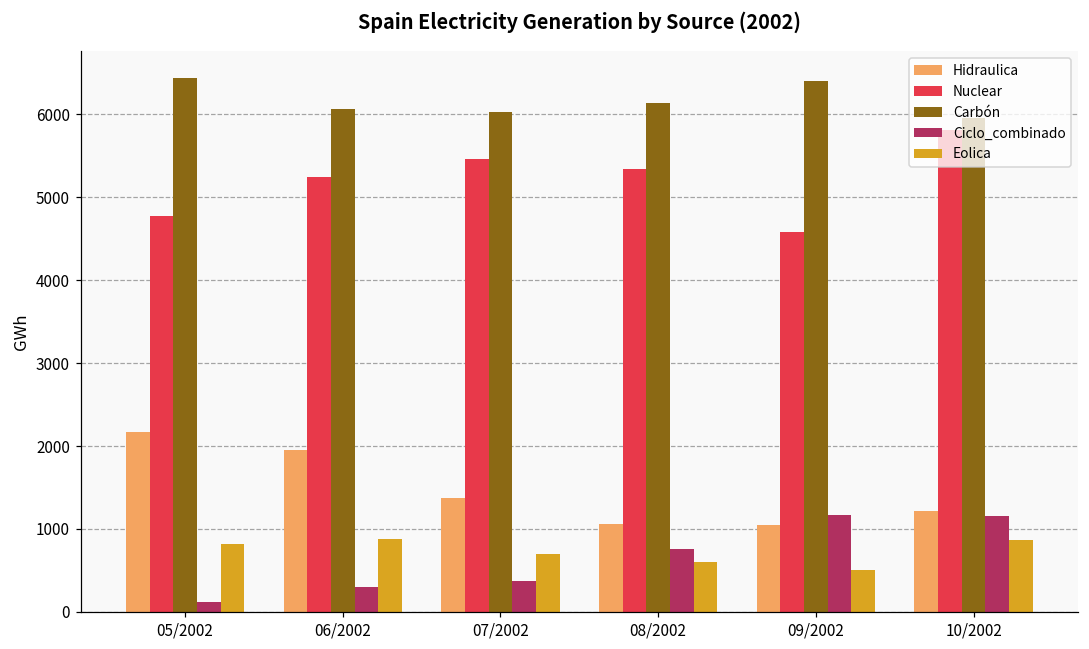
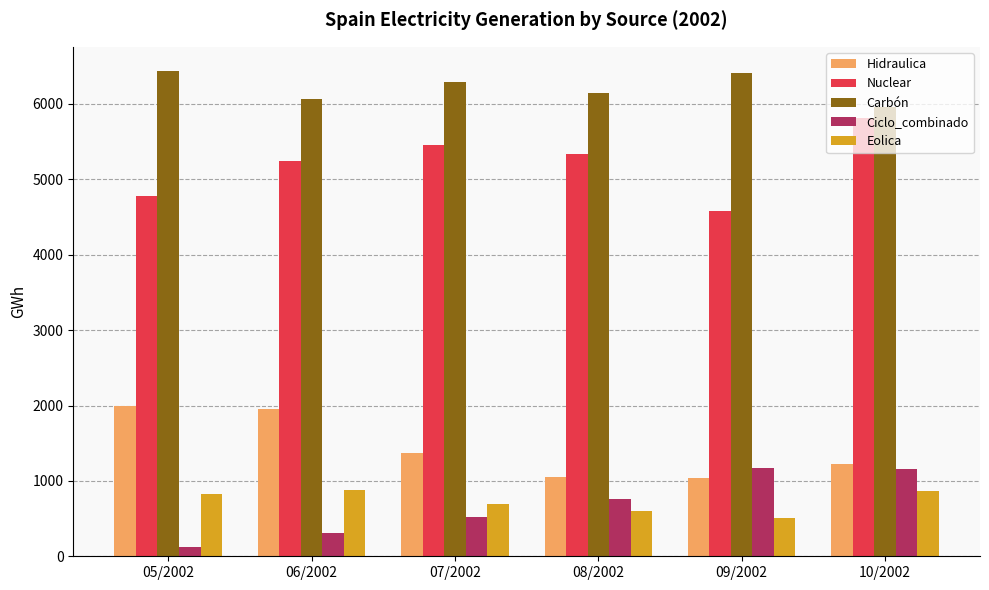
Hidraulica, 05/2002: 2200 -> 2000
Carbón, 07/2002: 6000 -> 6300
Ciclo_combinado, 07/2002: 400 -> 500
